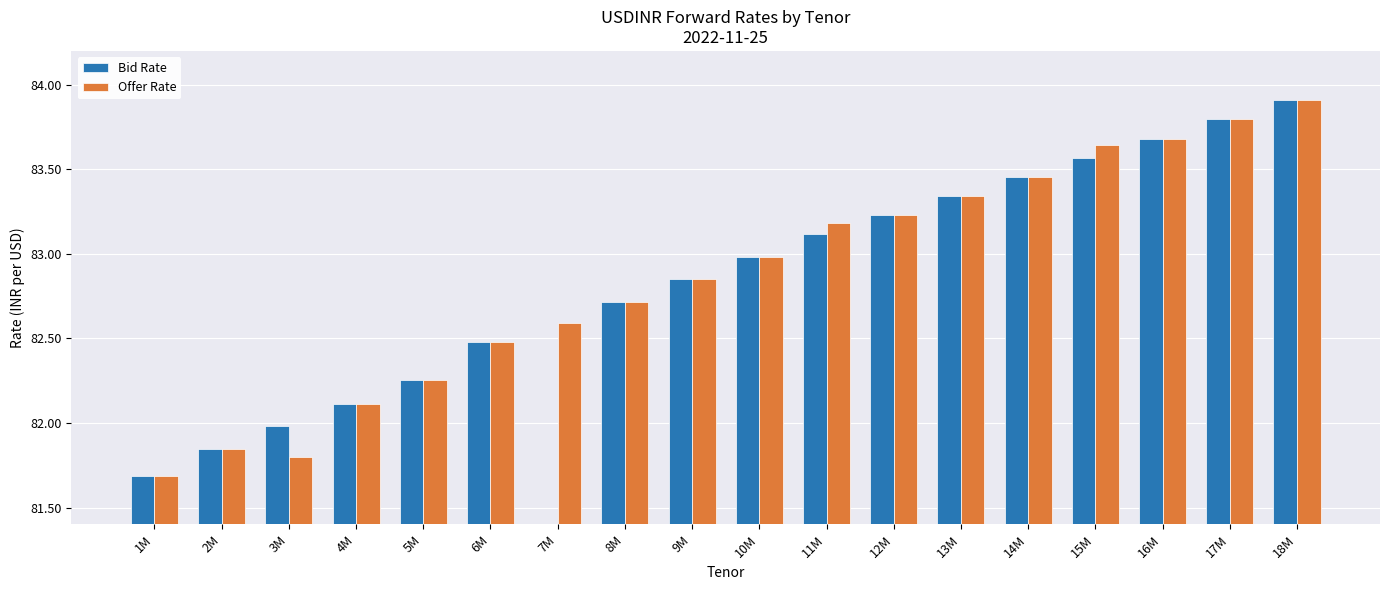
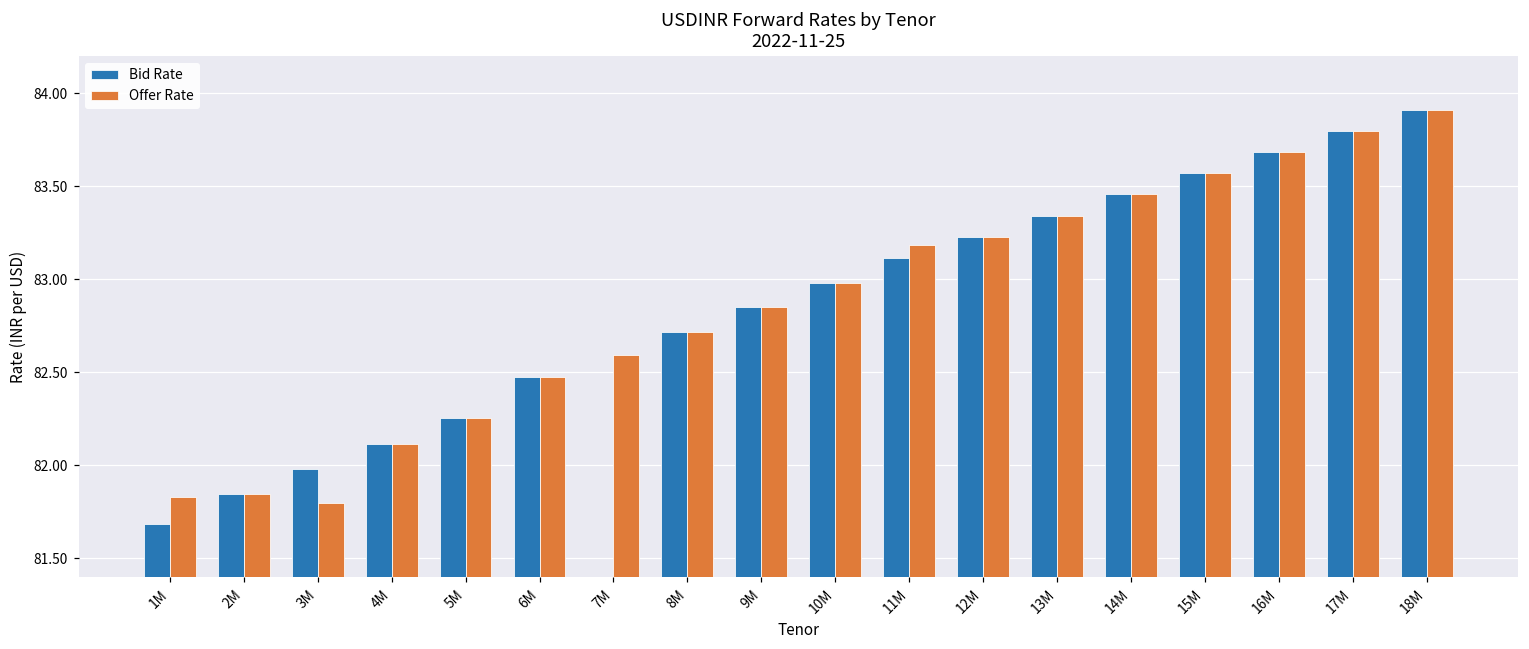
Offer Rate, 1M: 81.69 -> 81.83
Offer Rate, 15M: 83.64 -> 83.57
